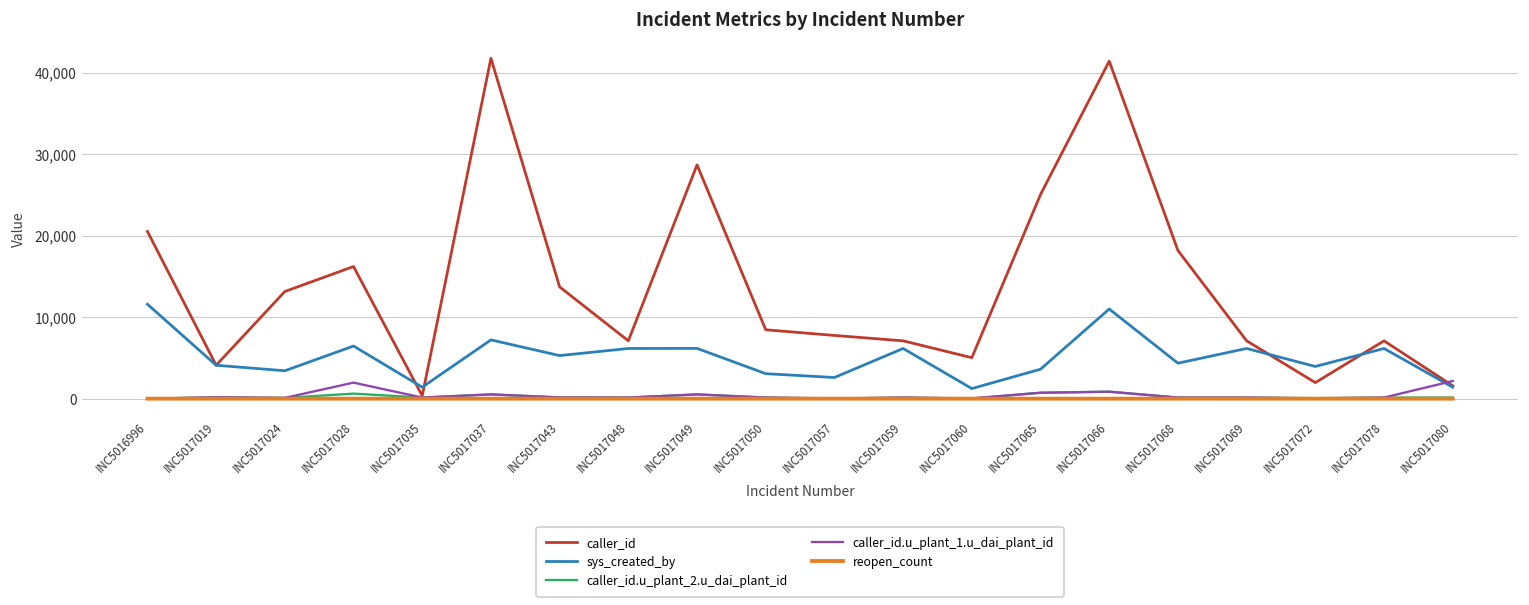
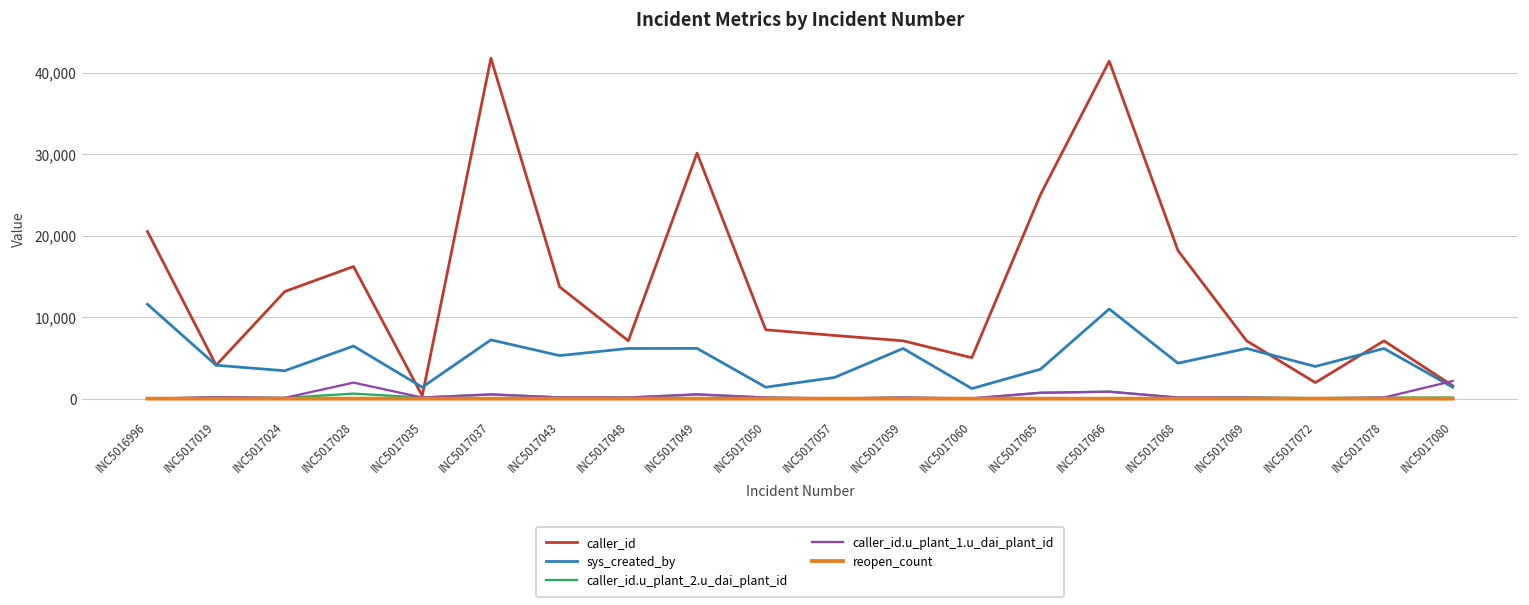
caller_id, INC5017049: 29,000 -> 30,000
sys_created_by, INC5017050: 3,000 -> 1,000
